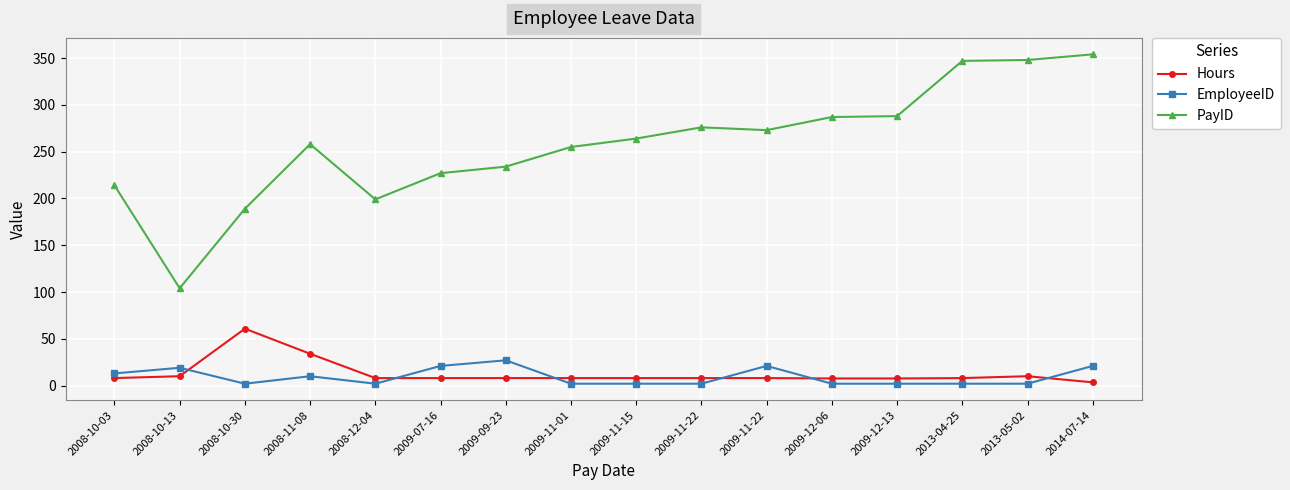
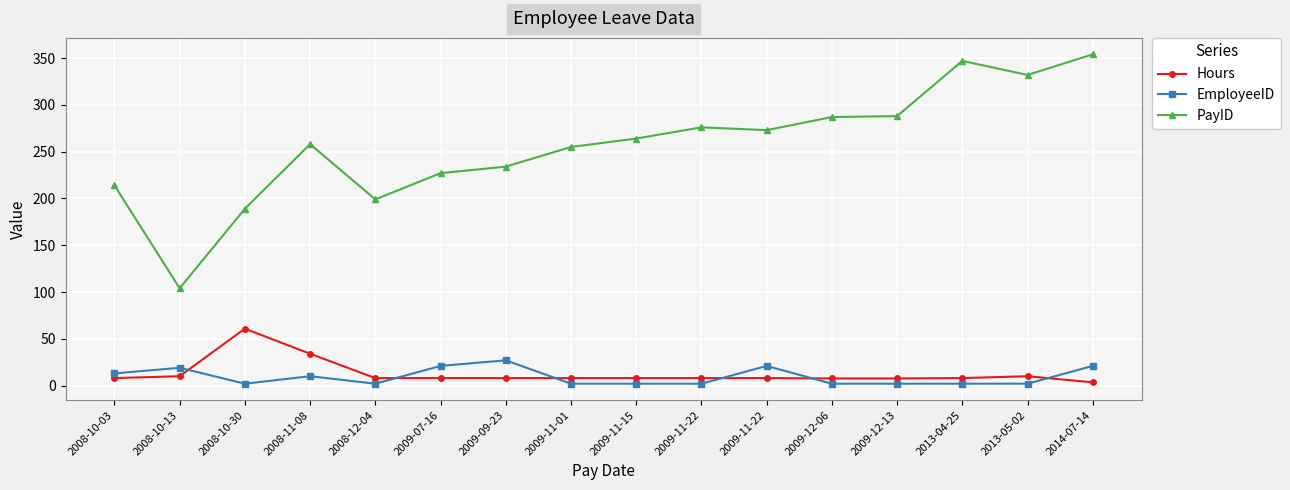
PayID, 2013-05-02: 350 -> 330
